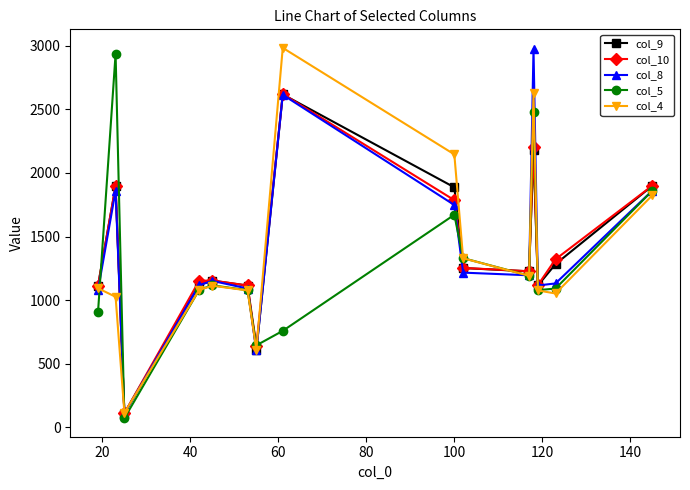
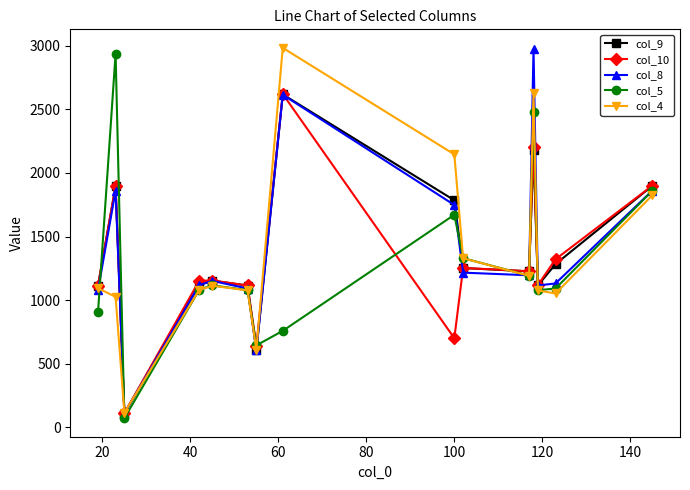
col_9, 100: 1890 -> 1790
col_10, 100: 1790 -> 700
